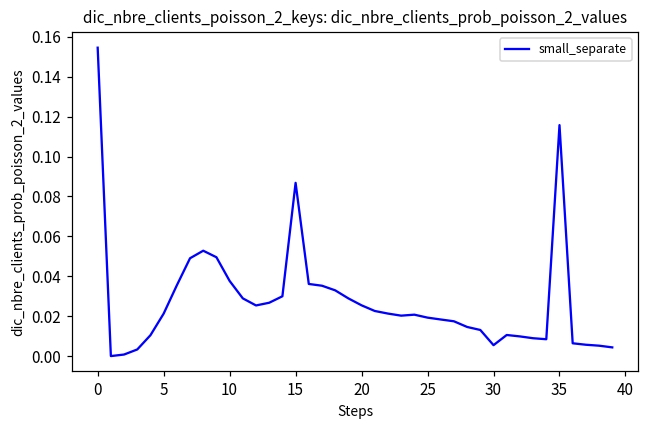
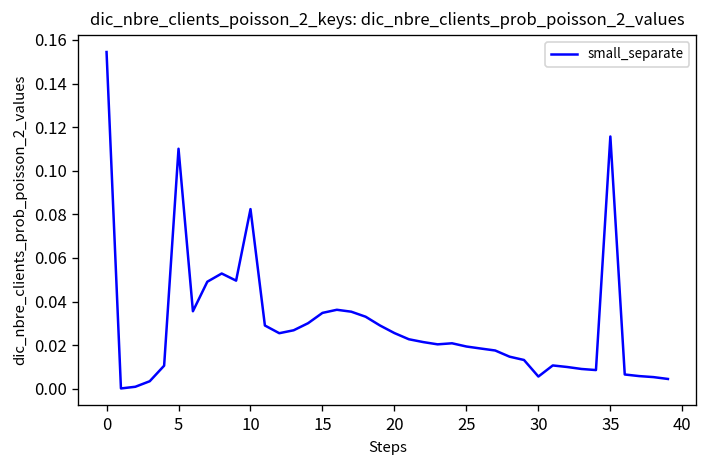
5: 0.021 -> 0.110
10: 0.038 -> 0.082
15: 0.087 -> 0.035
